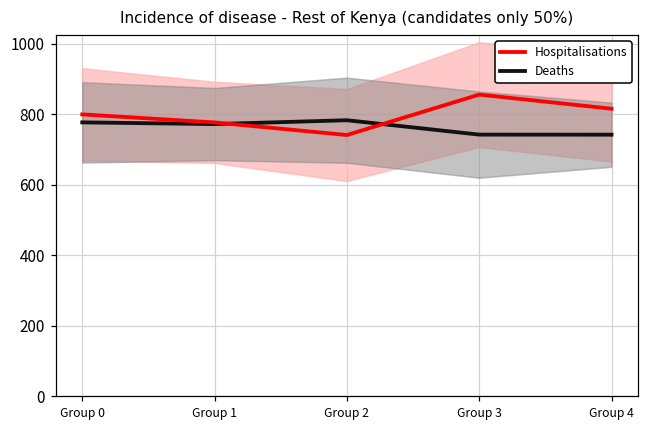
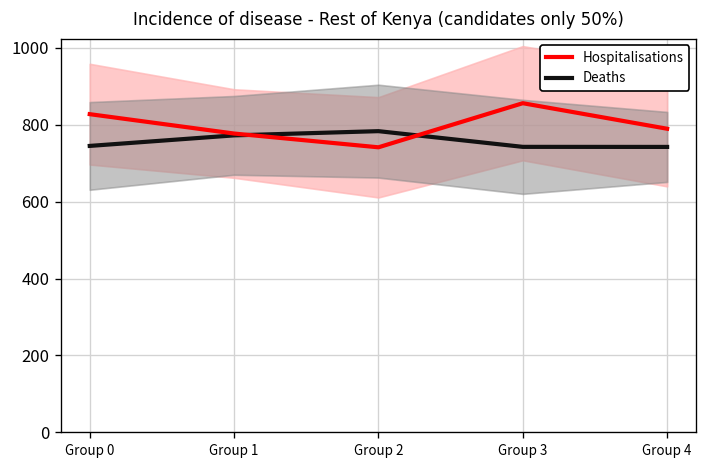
Hospitalisations, Group 0: 800 -> 830
Deaths, Group 0: 780 -> 740
Hospitalisations, Group 4: 820 -> 790
